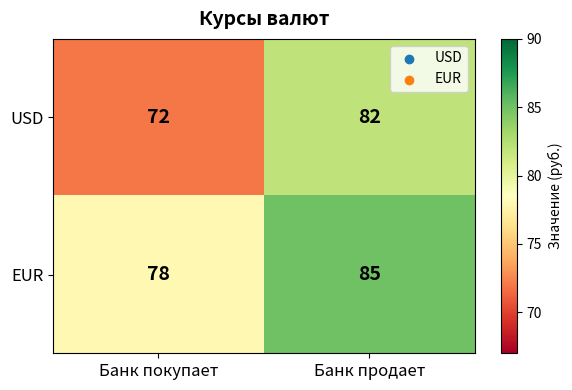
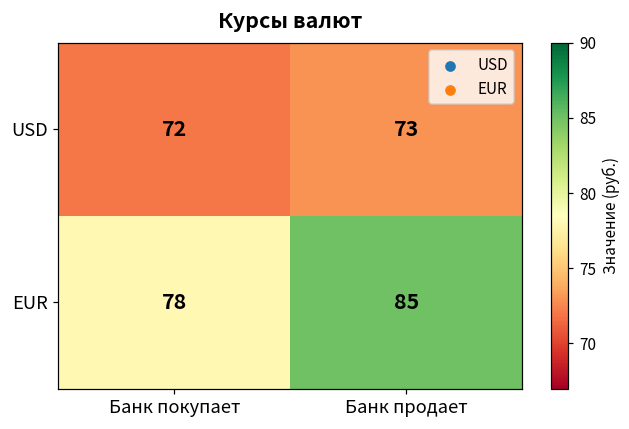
USD, Банк продает: 82 -> 73
